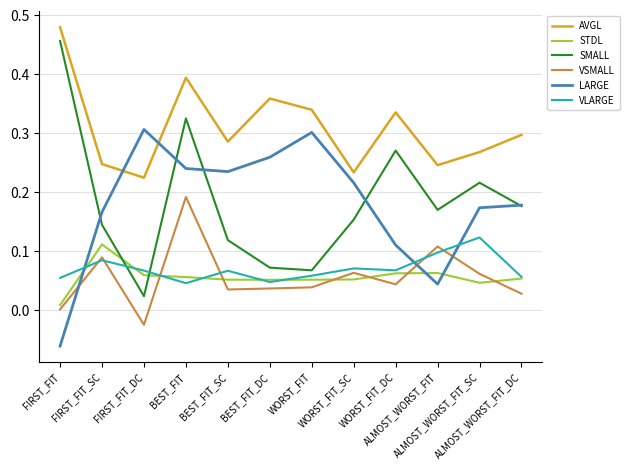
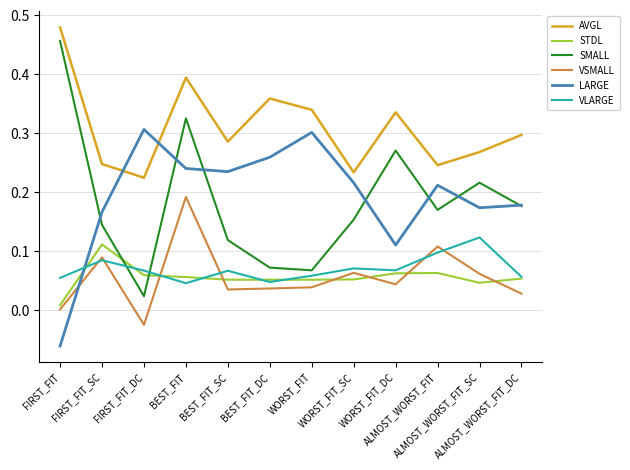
LARGE, ALMOST_WORST_FIT: 0.04 -> 0.21
